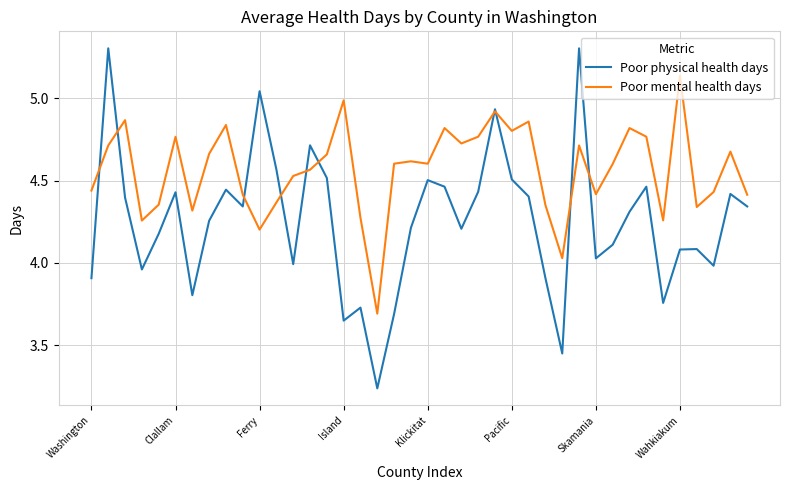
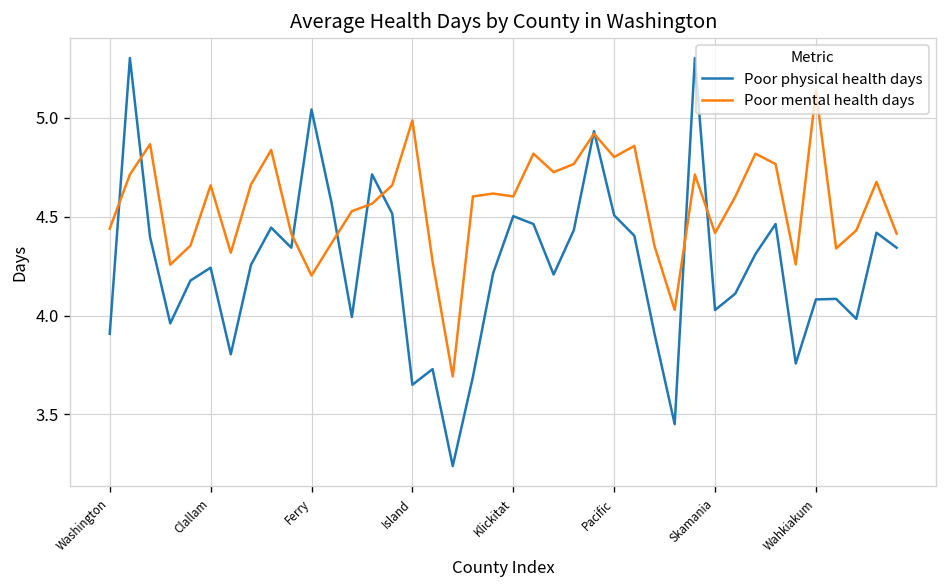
Poor physical health days, Clallam: 4.43 -> 4.24
Poor mental health days, Clallam: 4.77 -> 4.66
